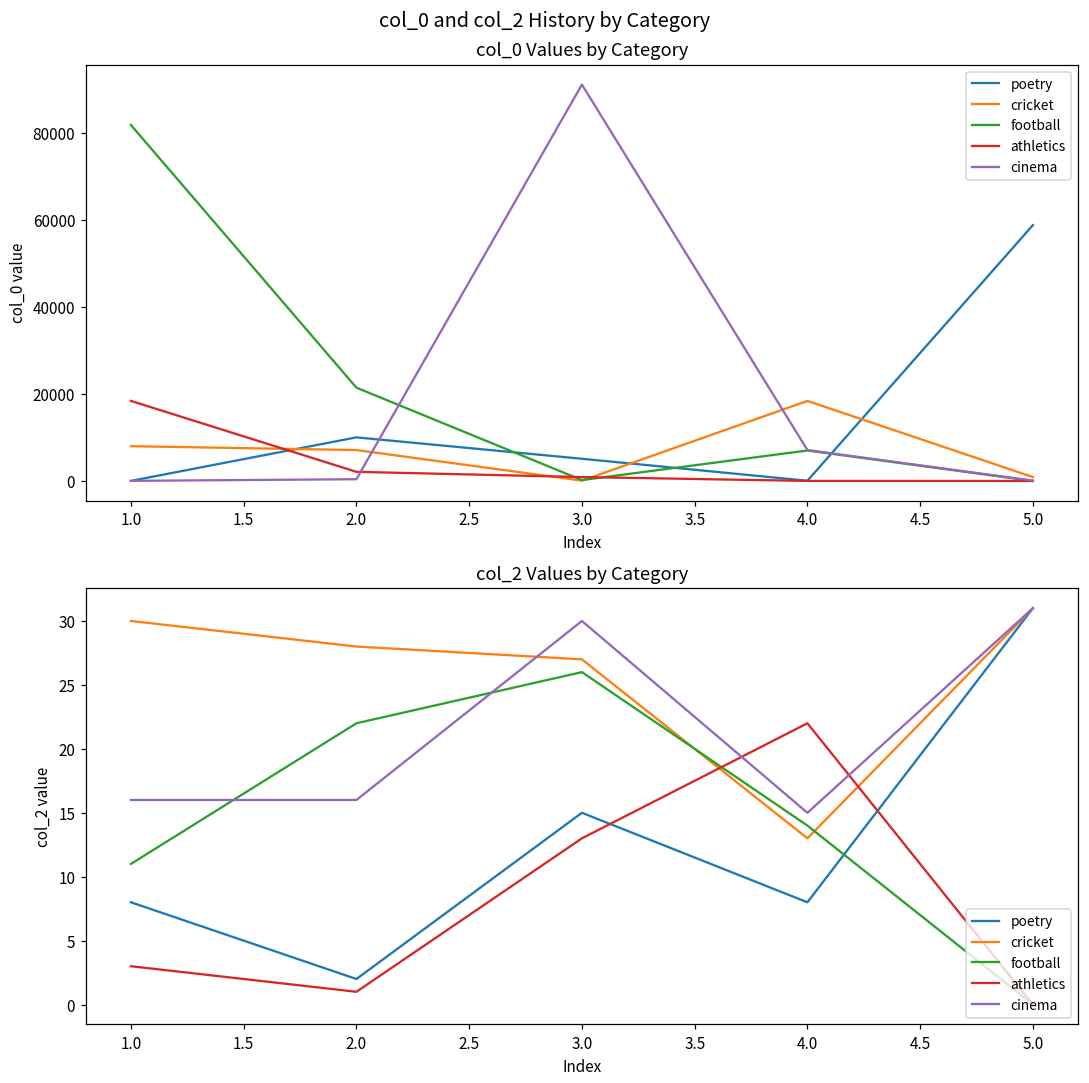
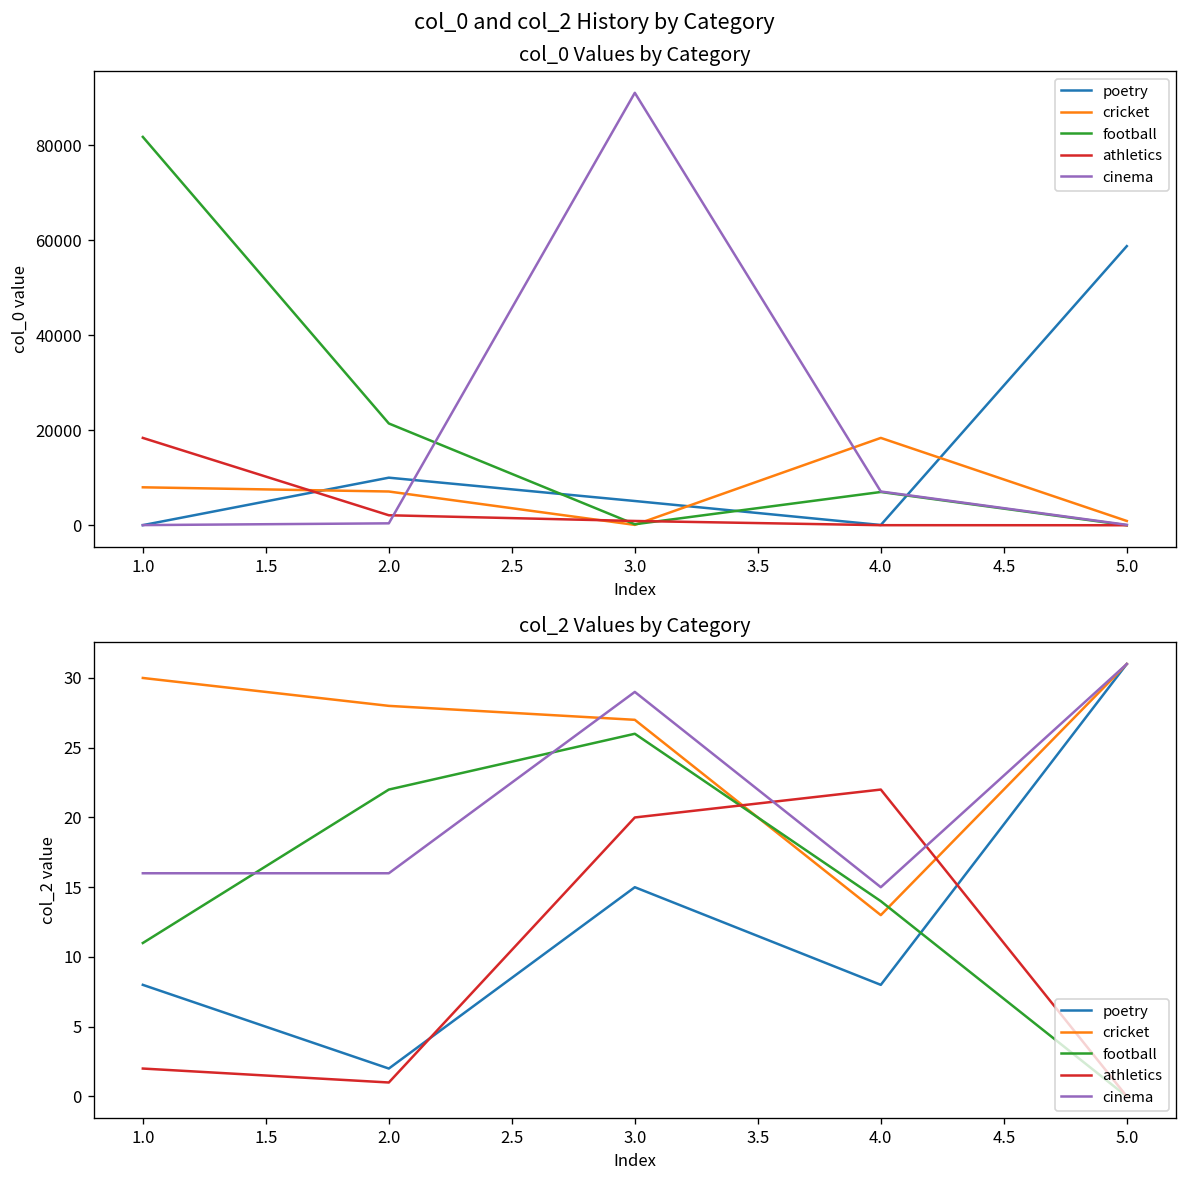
col_2 Values by Category, athletics, 1.0: 3 -> 2
col_2 Values by Category, athletics, 3.0: 13 -> 20
col_2 Values by Category, cinema, 3.0: 30 -> 29
